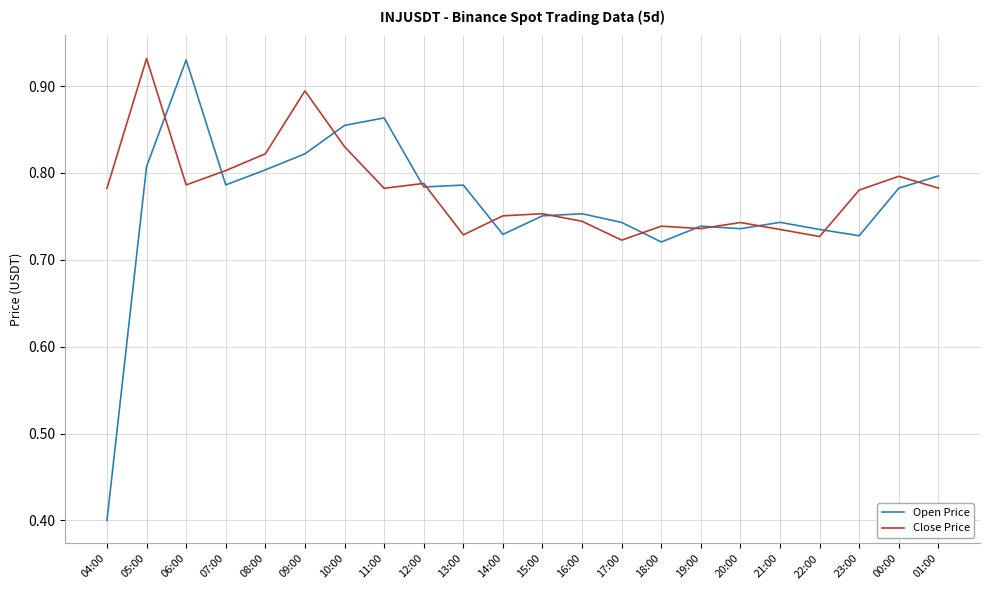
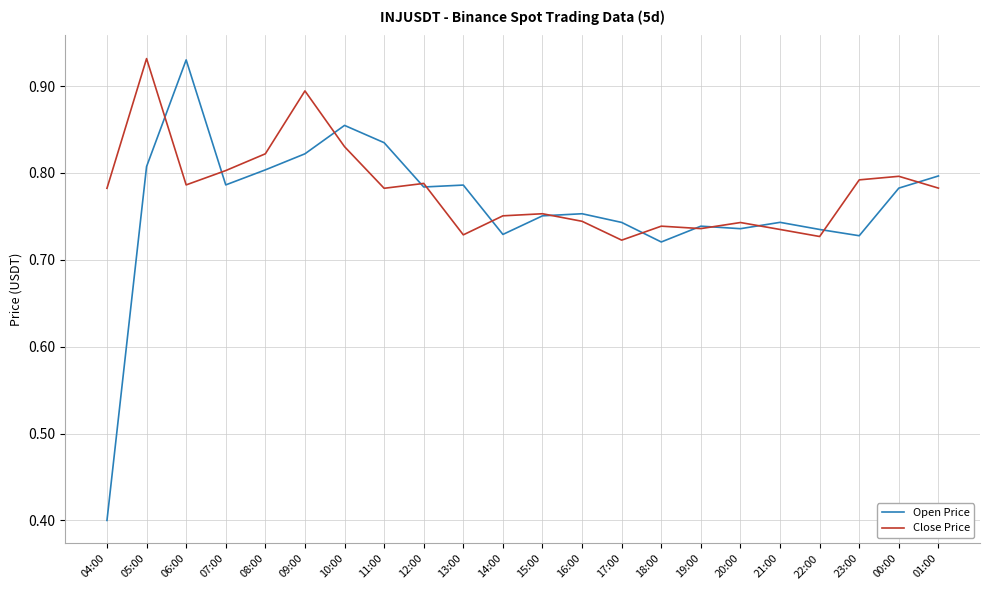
Open Price, 11:00: 0.86 -> 0.83
Close Price, 23:00: 0.78 -> 0.79
